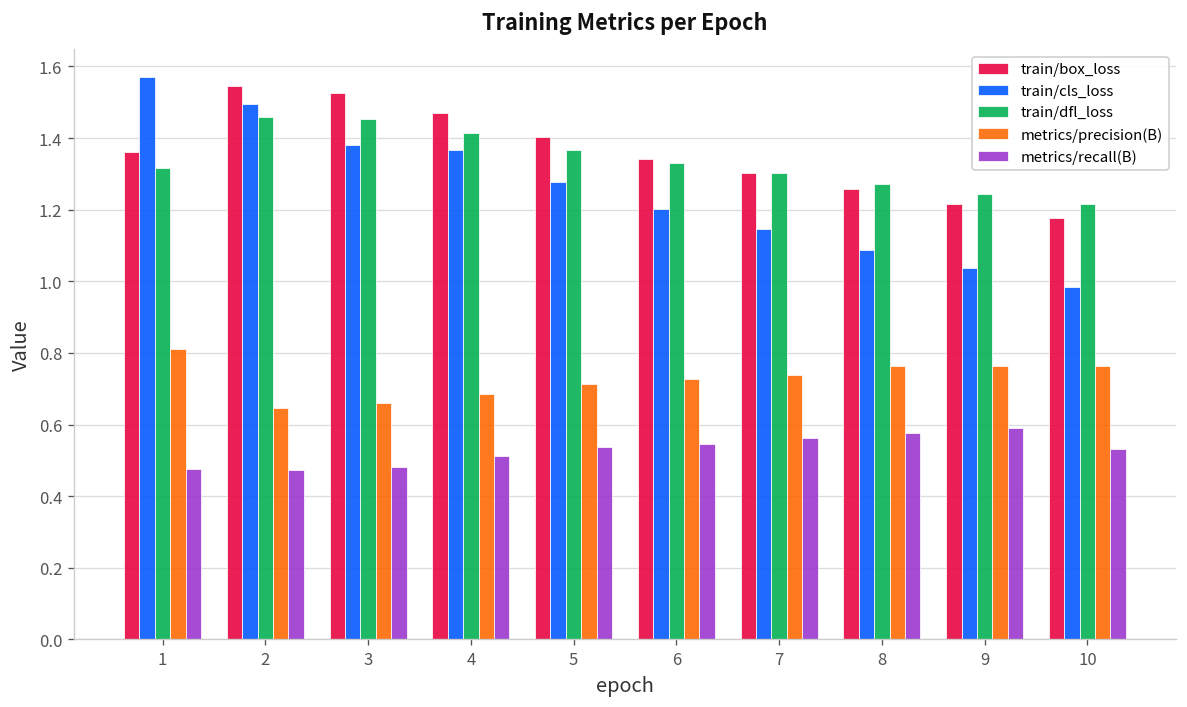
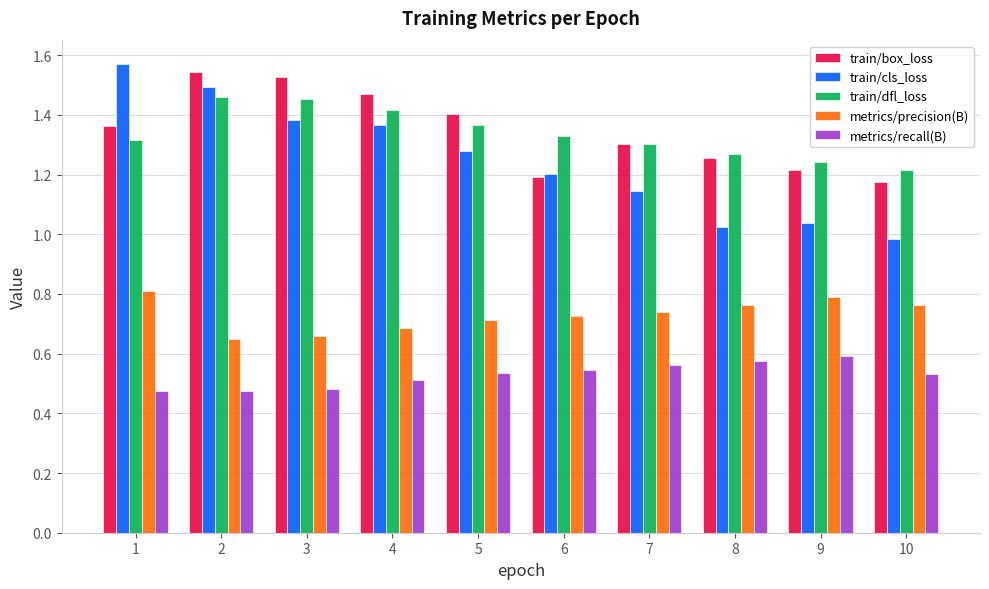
train/box_loss, 6: 1.34 -> 1.19
train/cls_loss, 8: 1.09 -> 1.02
metrics/precision(B), 9: 0.76 -> 0.79
